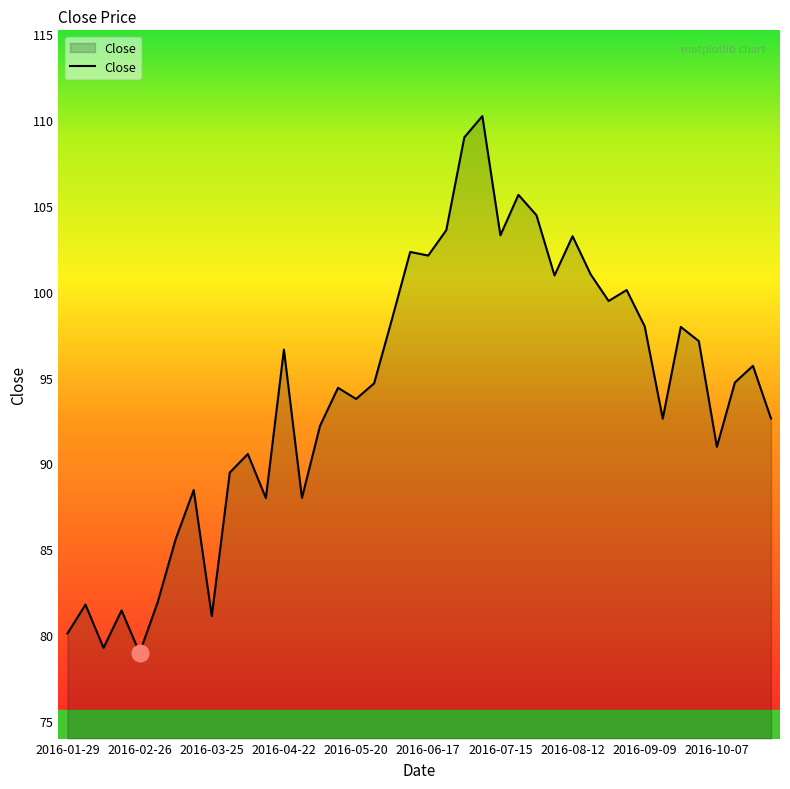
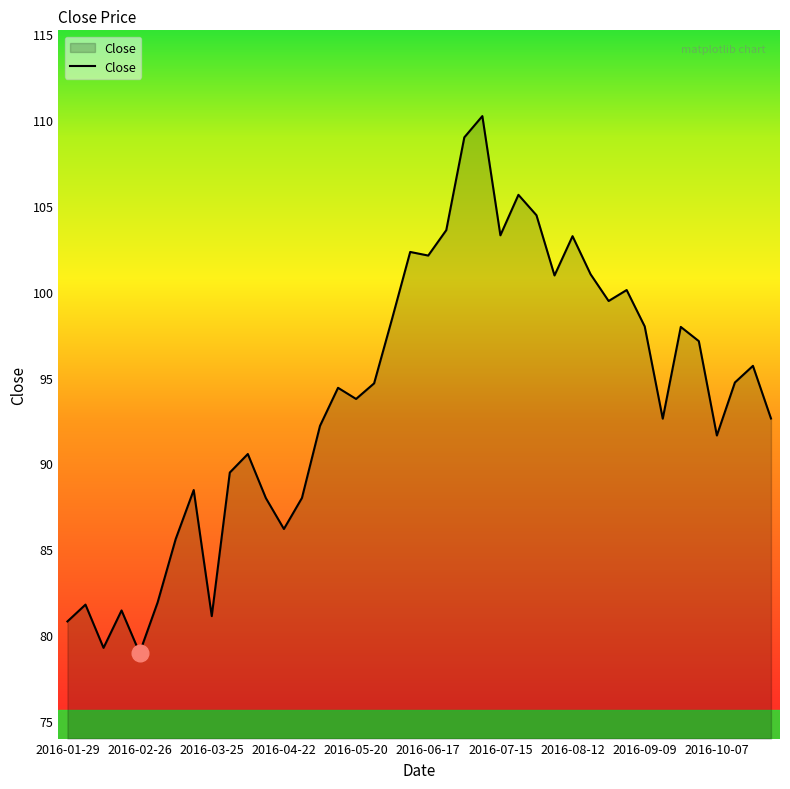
Close, 2016-01-29: 80.1 -> 80.8
Close, 2016-04-22: 96.6 -> 86.2
Close, 2016-10-07: 91.0 -> 91.6
